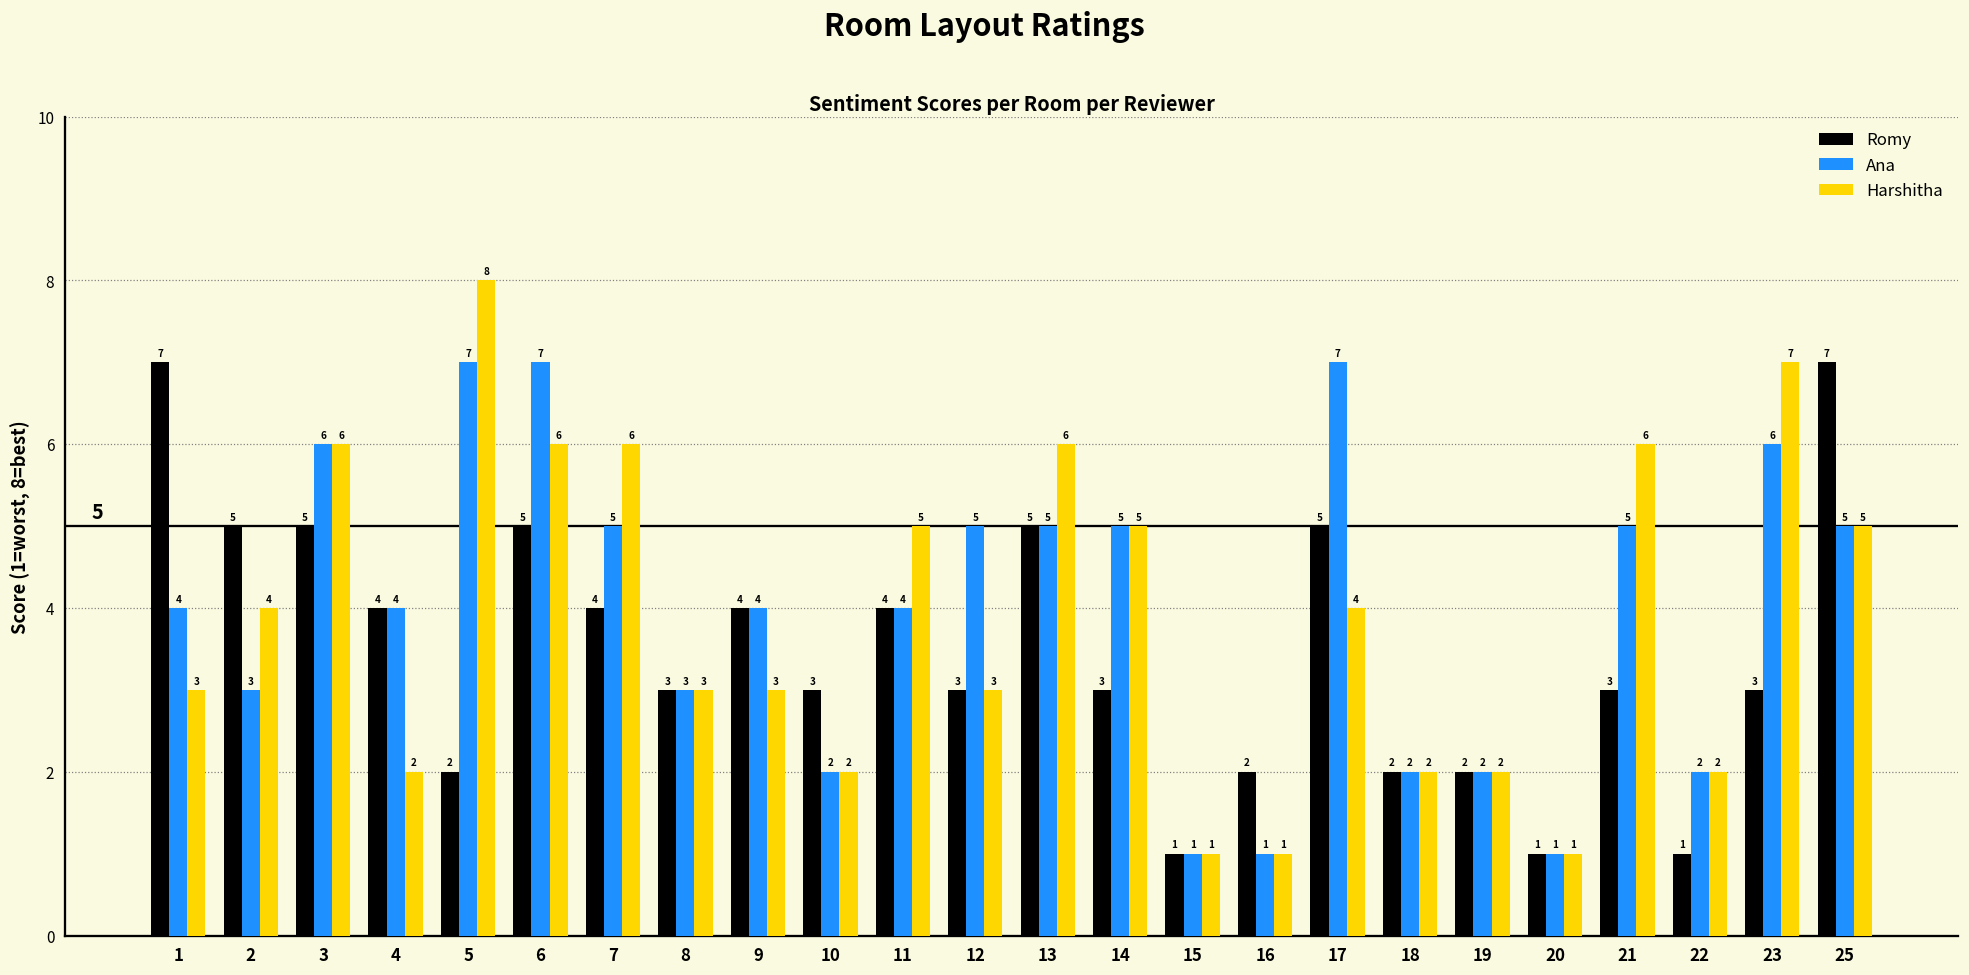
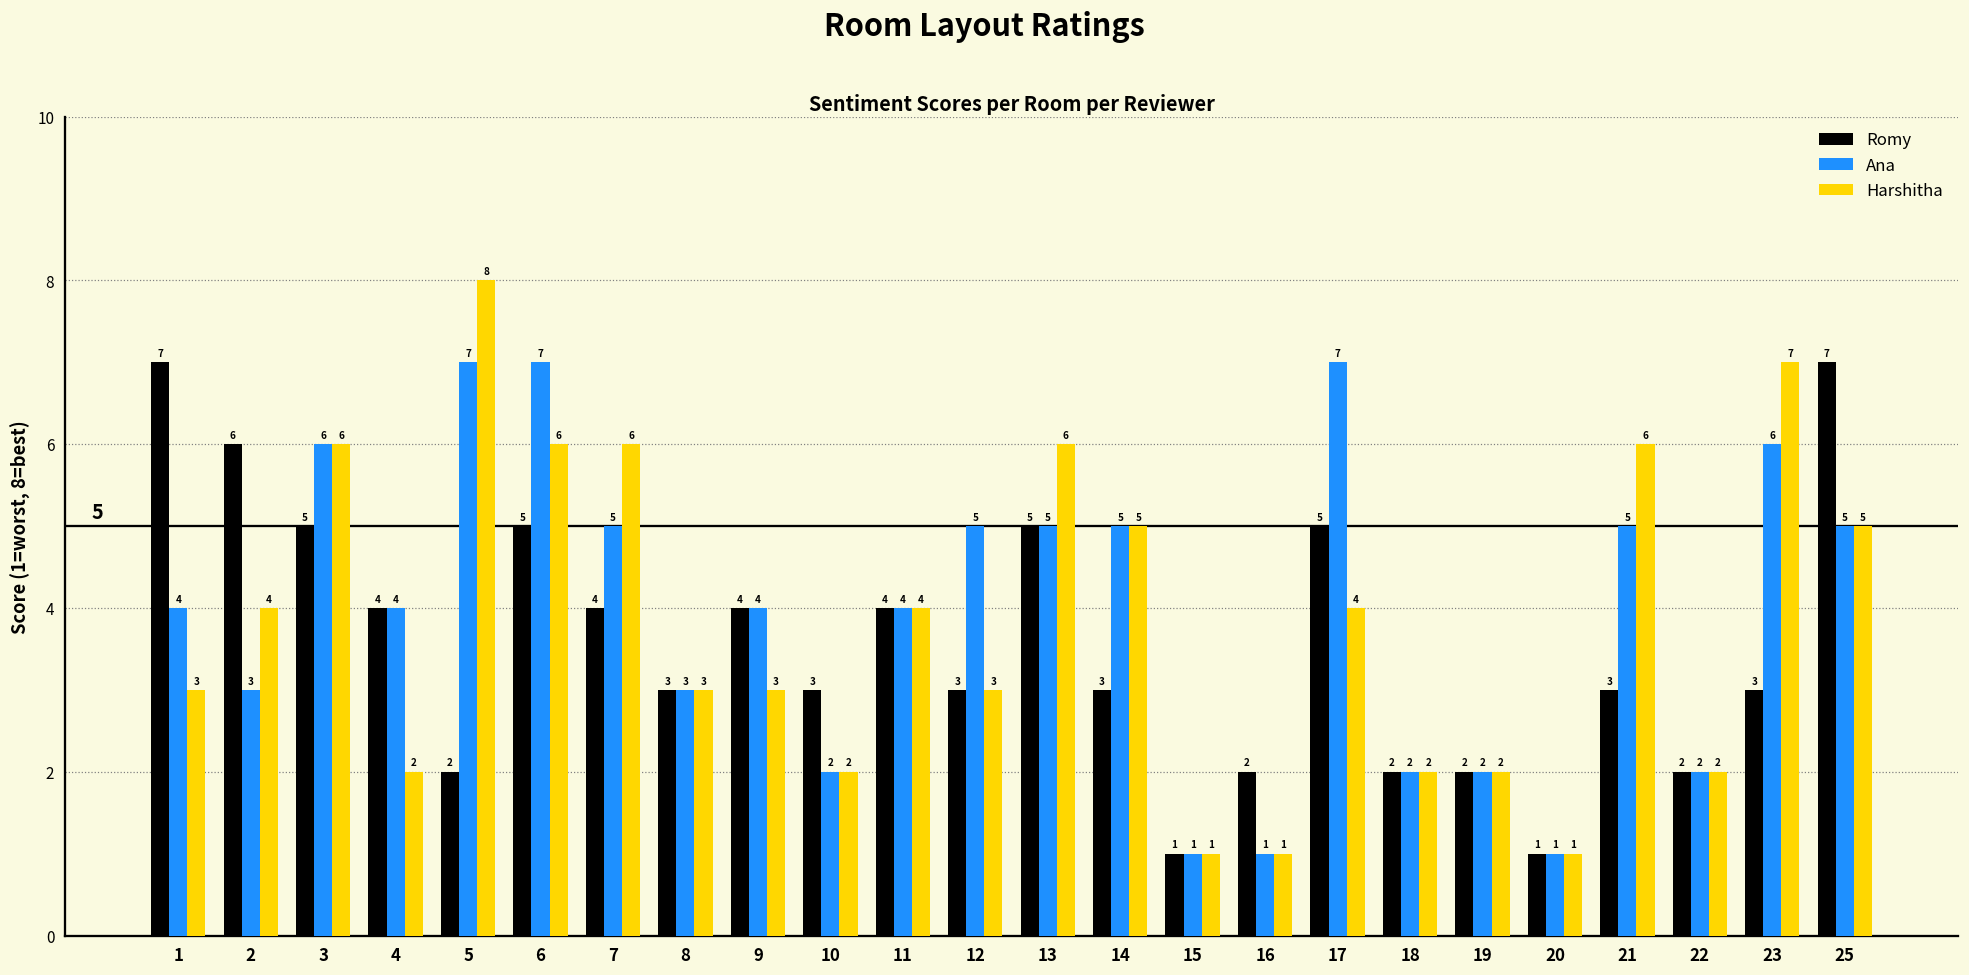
Romy, 2: 5 -> 6
Harshitha, 11: 5 -> 4
Romy, 22: 1 -> 2
